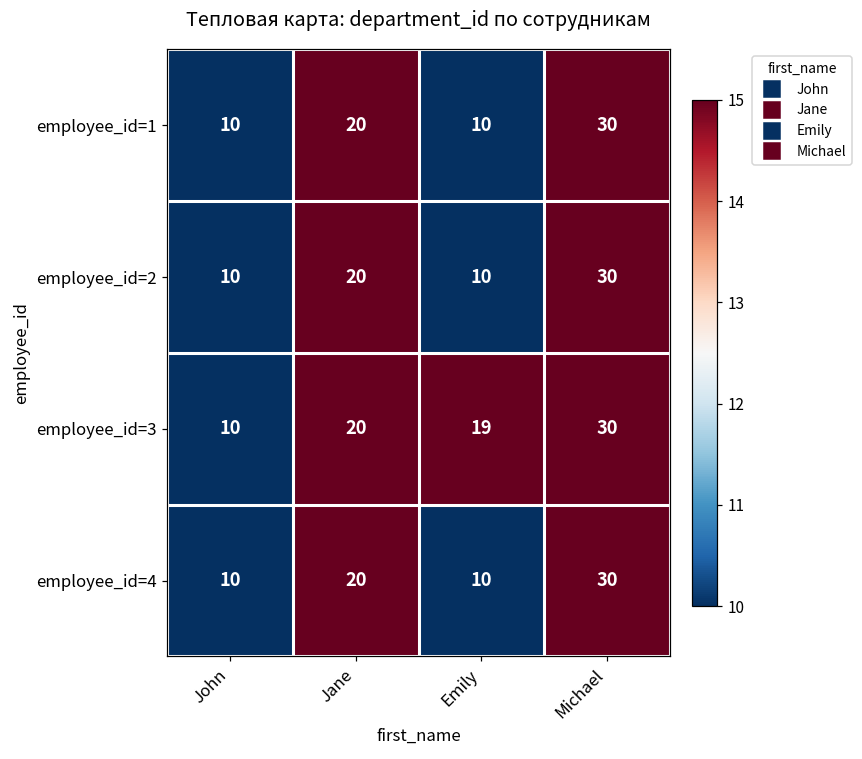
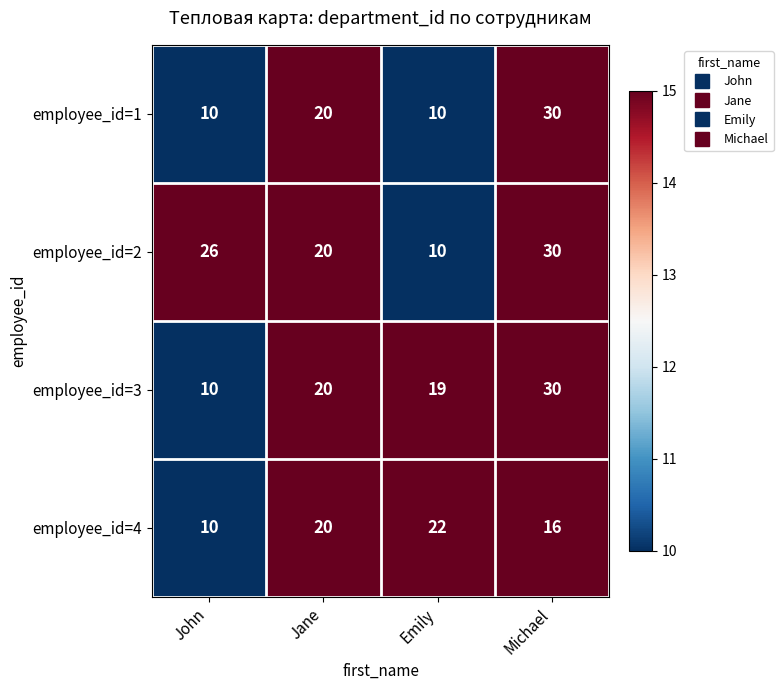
employee_id=2, John: 10 -> 26
employee_id=4, Emily: 10 -> 22
employee_id=4, Michael: 30 -> 16
